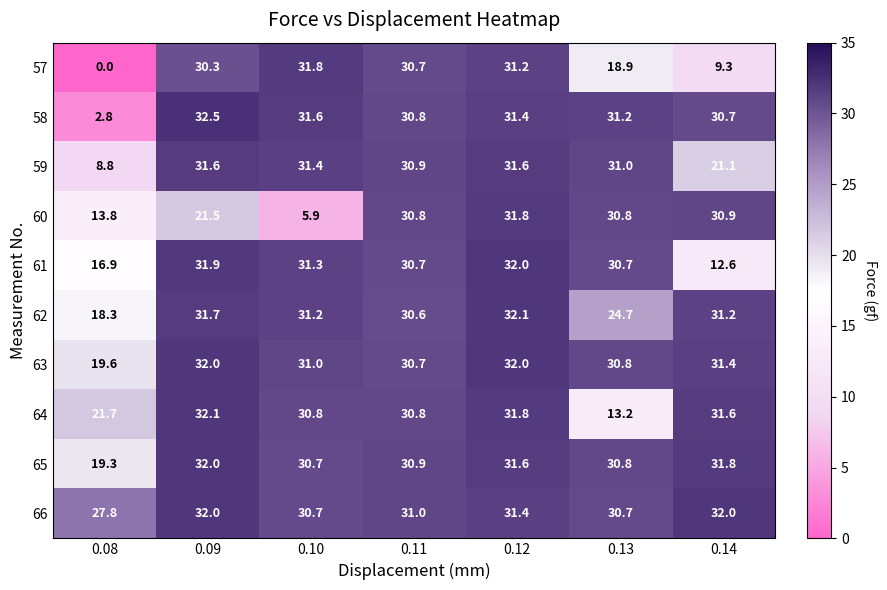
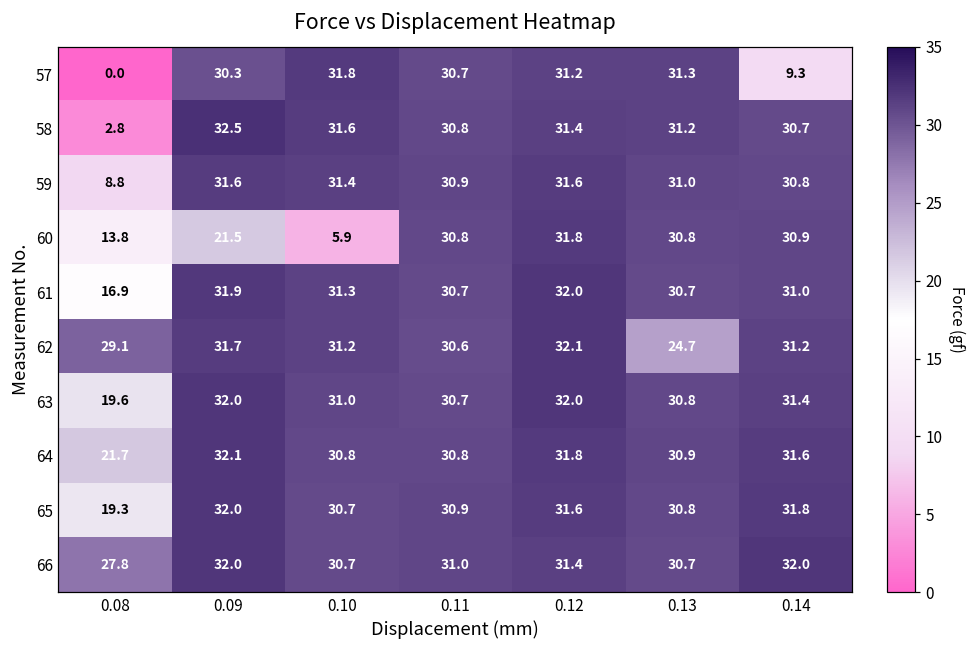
57, 0.13: 18.9 -> 31.3
59, 0.14: 21.1 -> 30.8
61, 0.14: 12.6 -> 31.0
62, 0.08: 18.3 -> 29.1
64, 0.13: 13.2 -> 30.9
